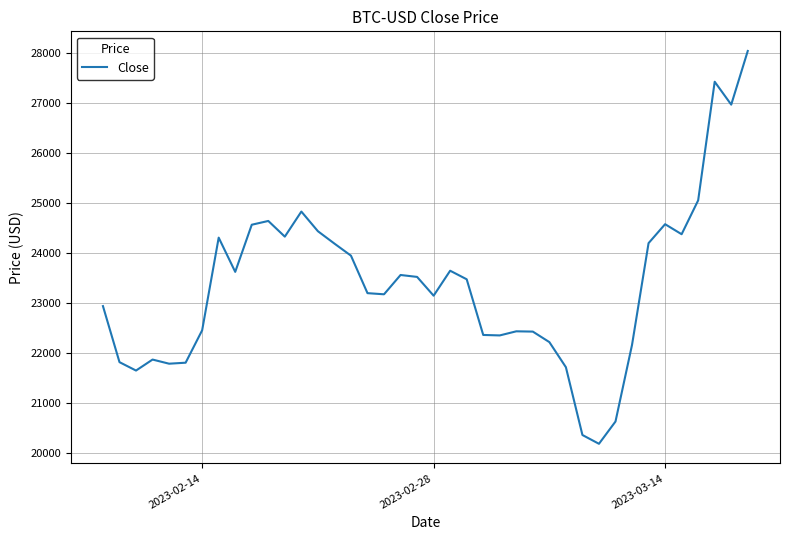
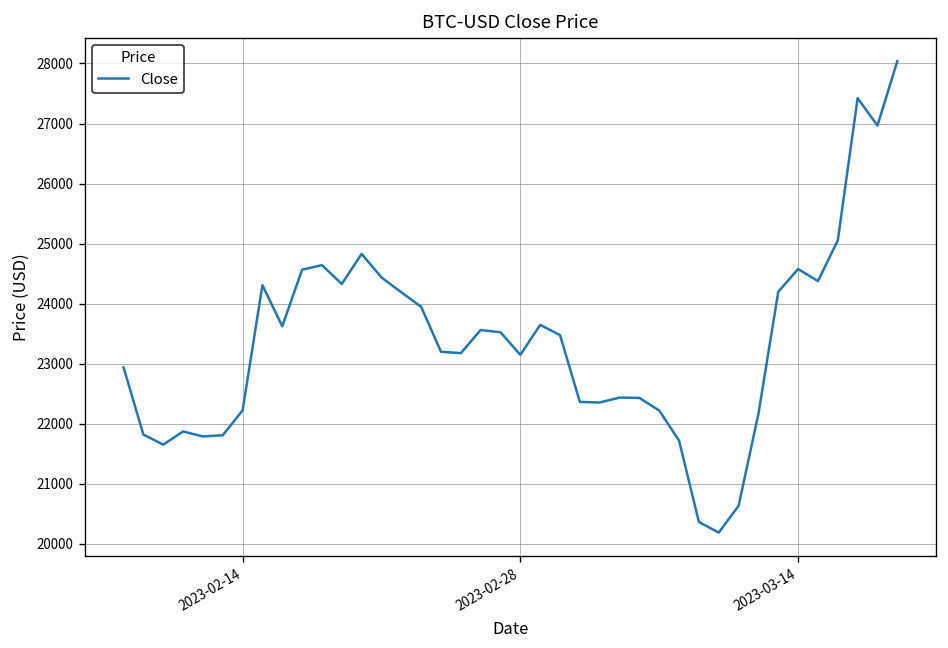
2023-02-14: 22500 -> 22200
